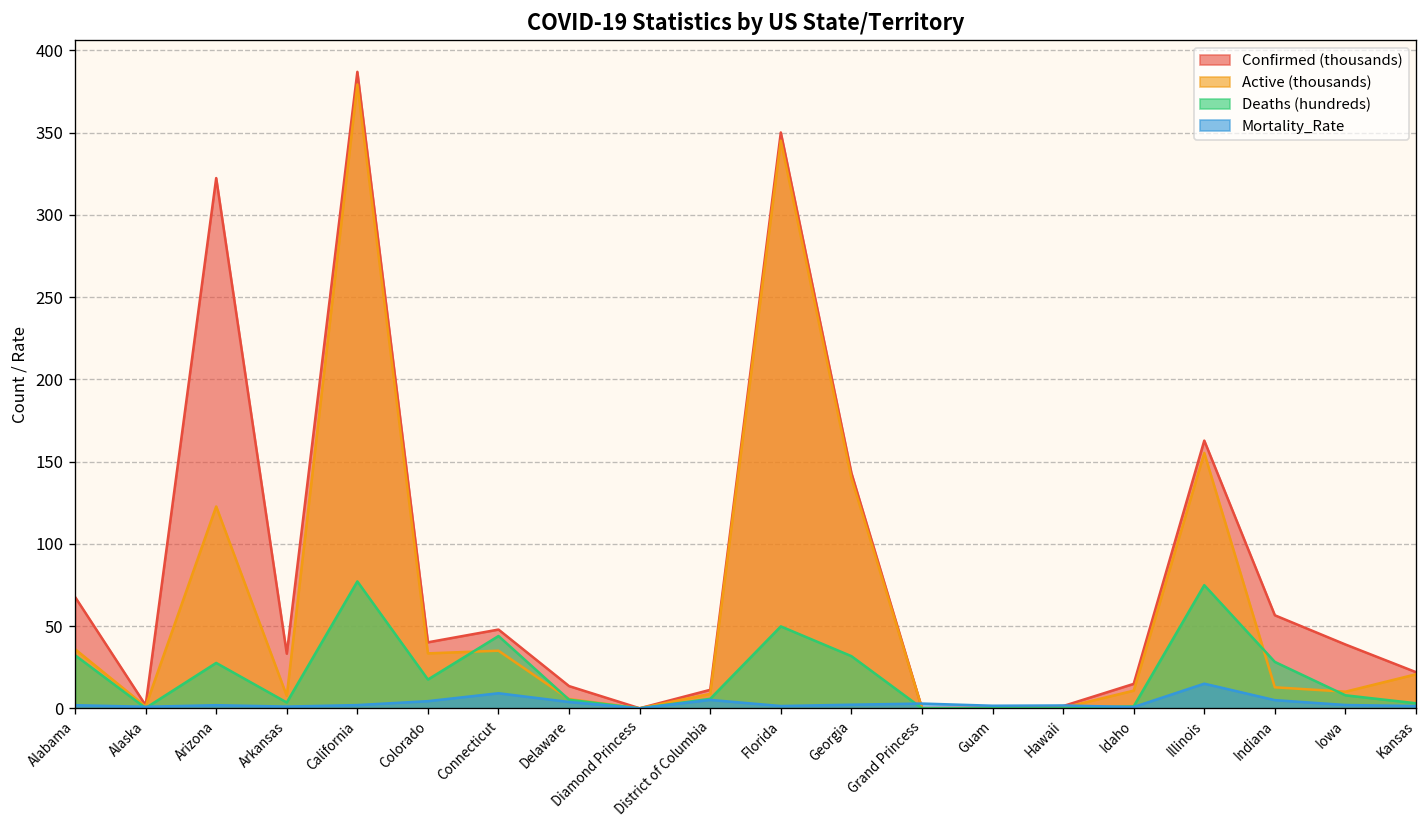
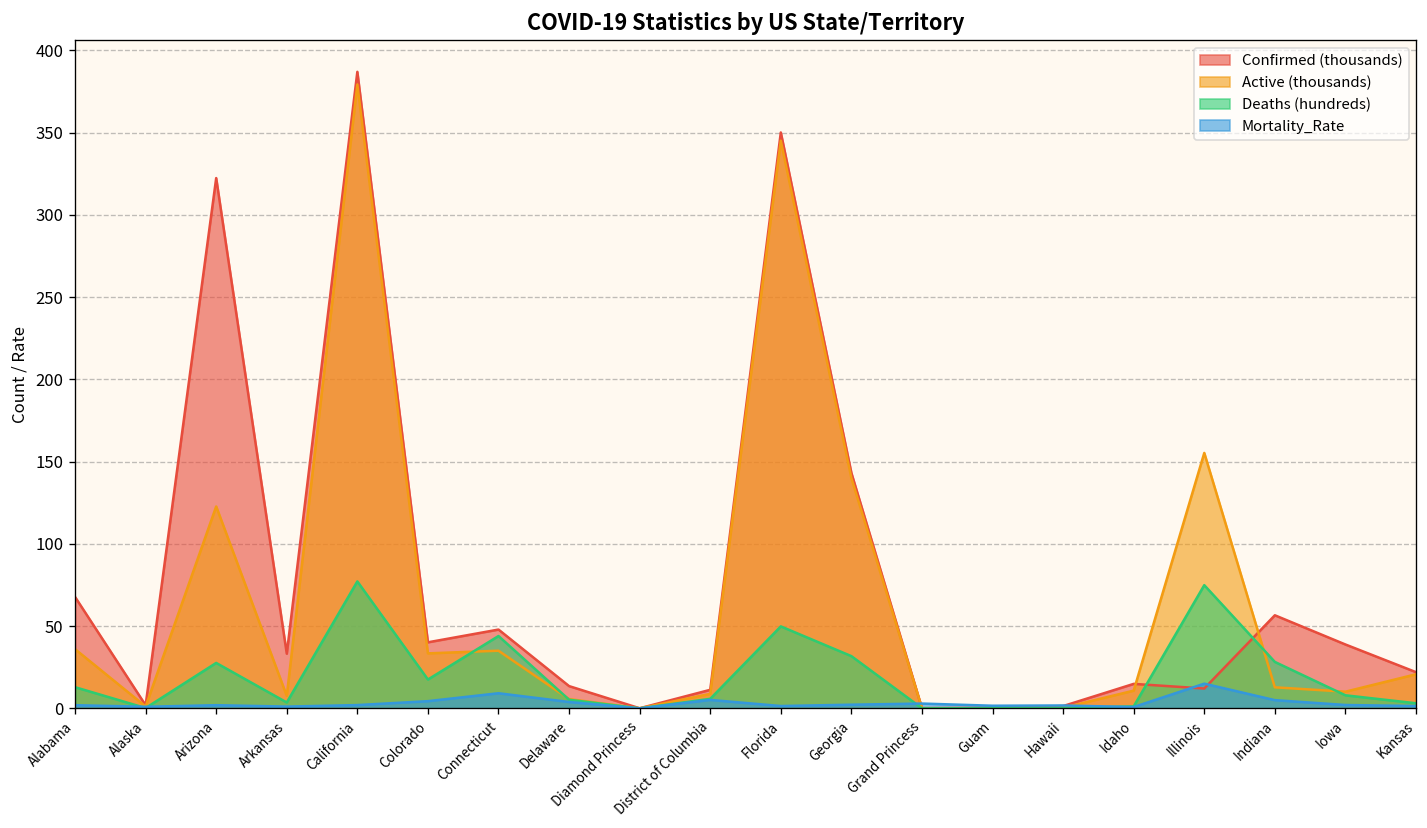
Deaths (hundreds), Alabama: 32 -> 13
Confirmed (thousands), Illinois: 163 -> 12
